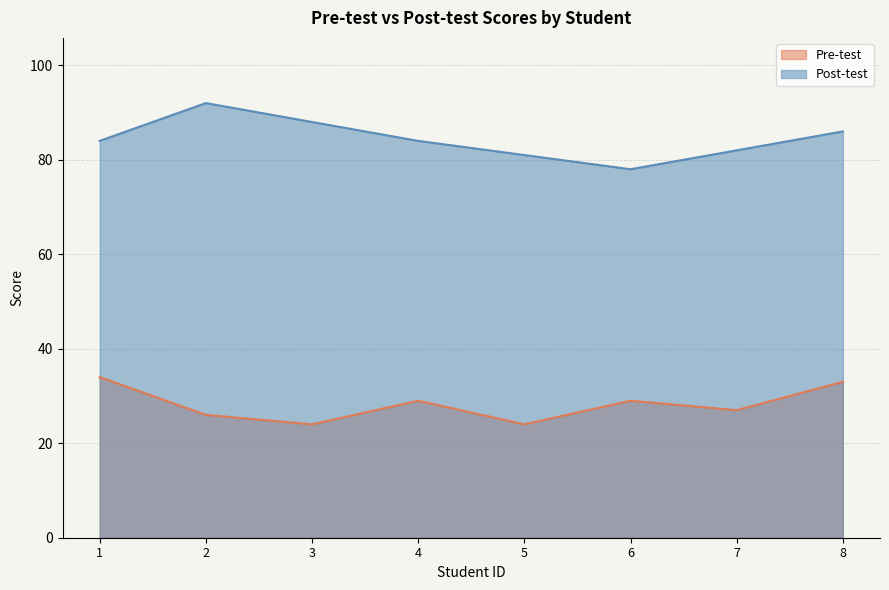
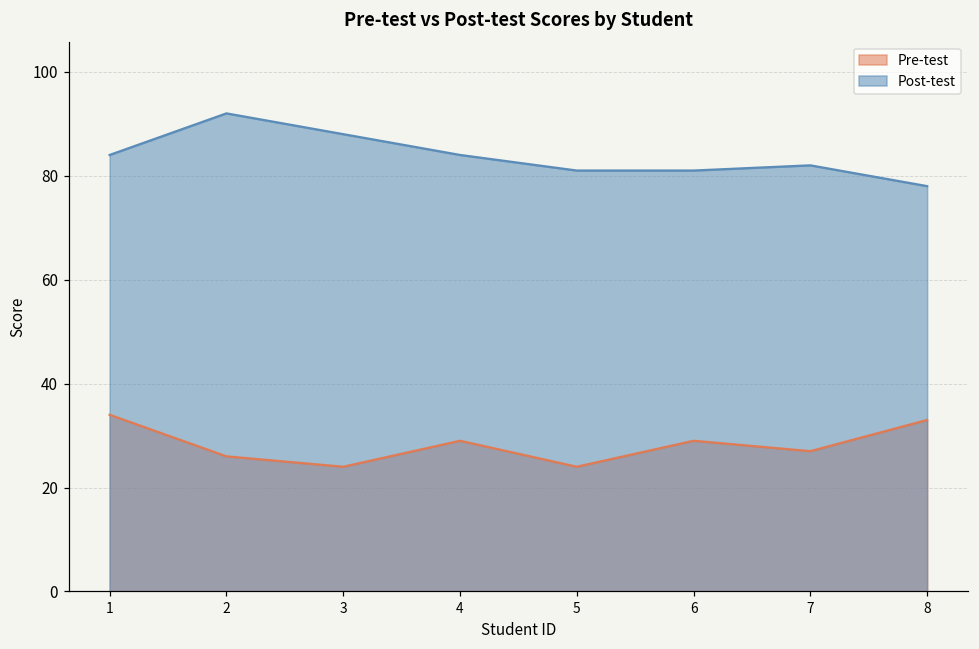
Post-test, 6: 78 -> 81
Post-test, 8: 86 -> 78
